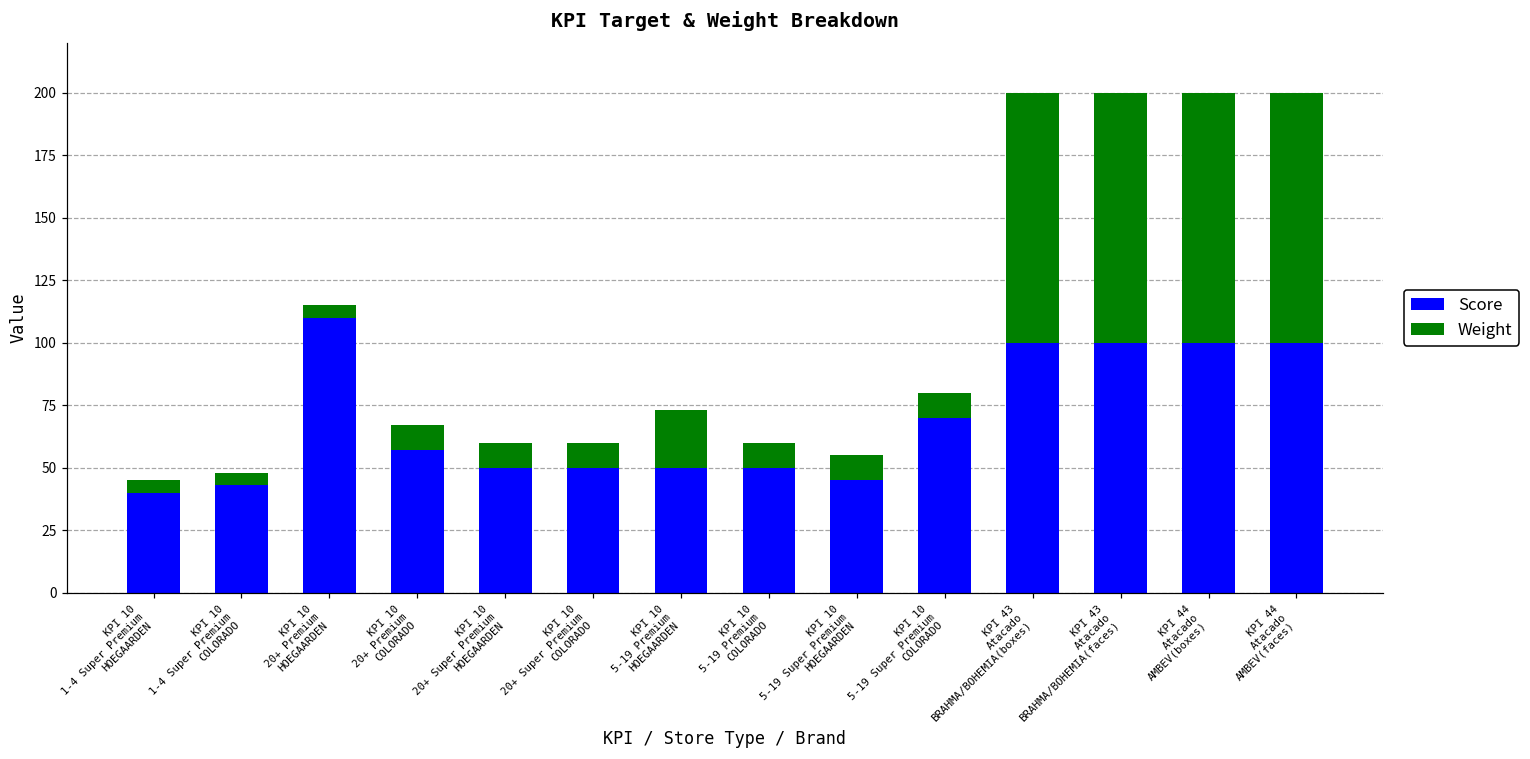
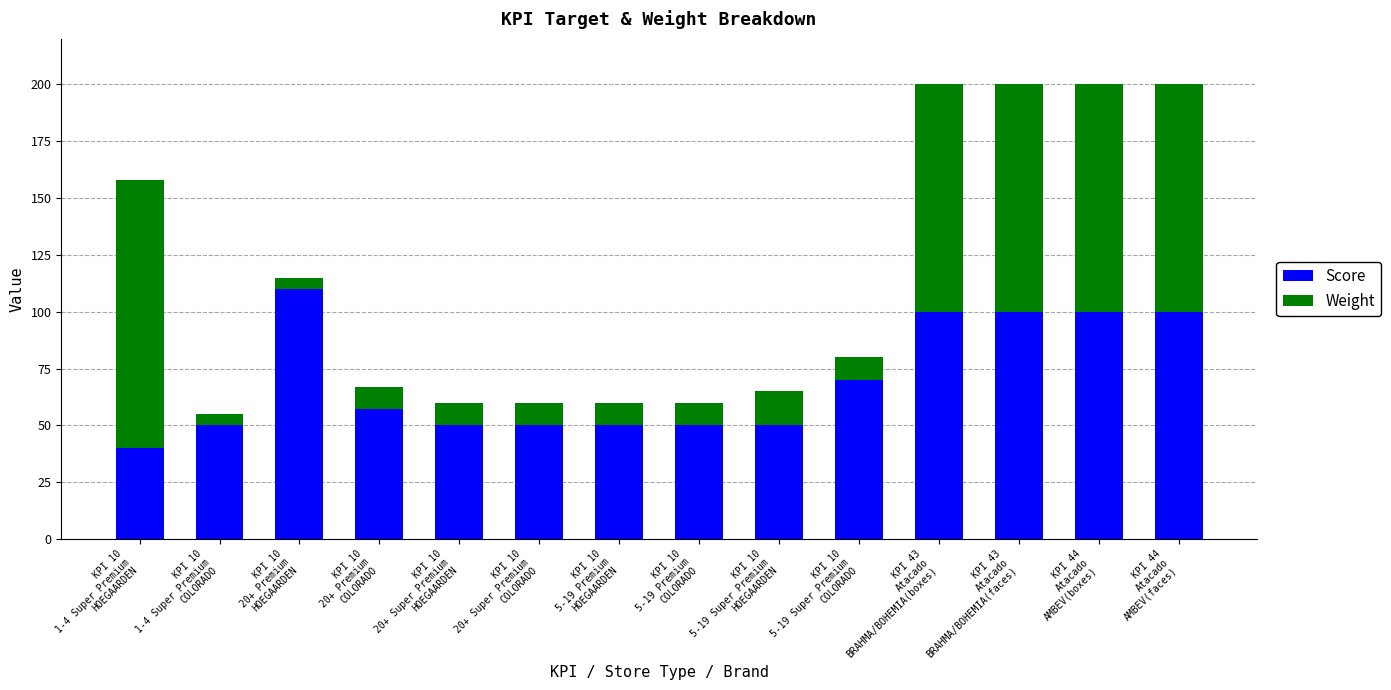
Weight, KPI 10 1-4 Super Premium HOEGAARDEN: 5 -> 118
Score, KPI 10 1-4 Super Premium COLORADO: 43 -> 50
Weight, KPI 10 5-19 Premium HOEGAARDEN: 23 -> 10
Score, KPI 10 5-19 Super Premium HOEGAARDEN: 45 -> 50
Weight, KPI 10 5-19 Super Premium HOEGAARDEN: 10 -> 15
